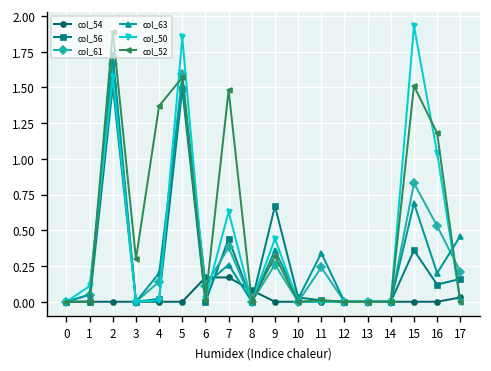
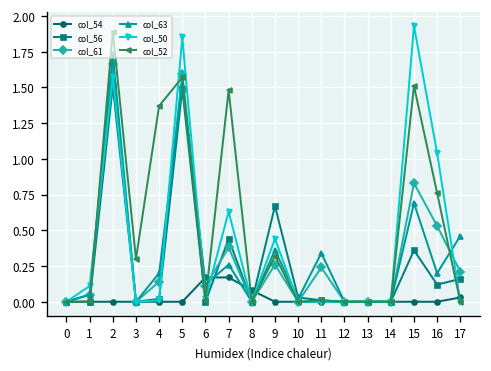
col_52, 16: 1.18 -> 0.76
